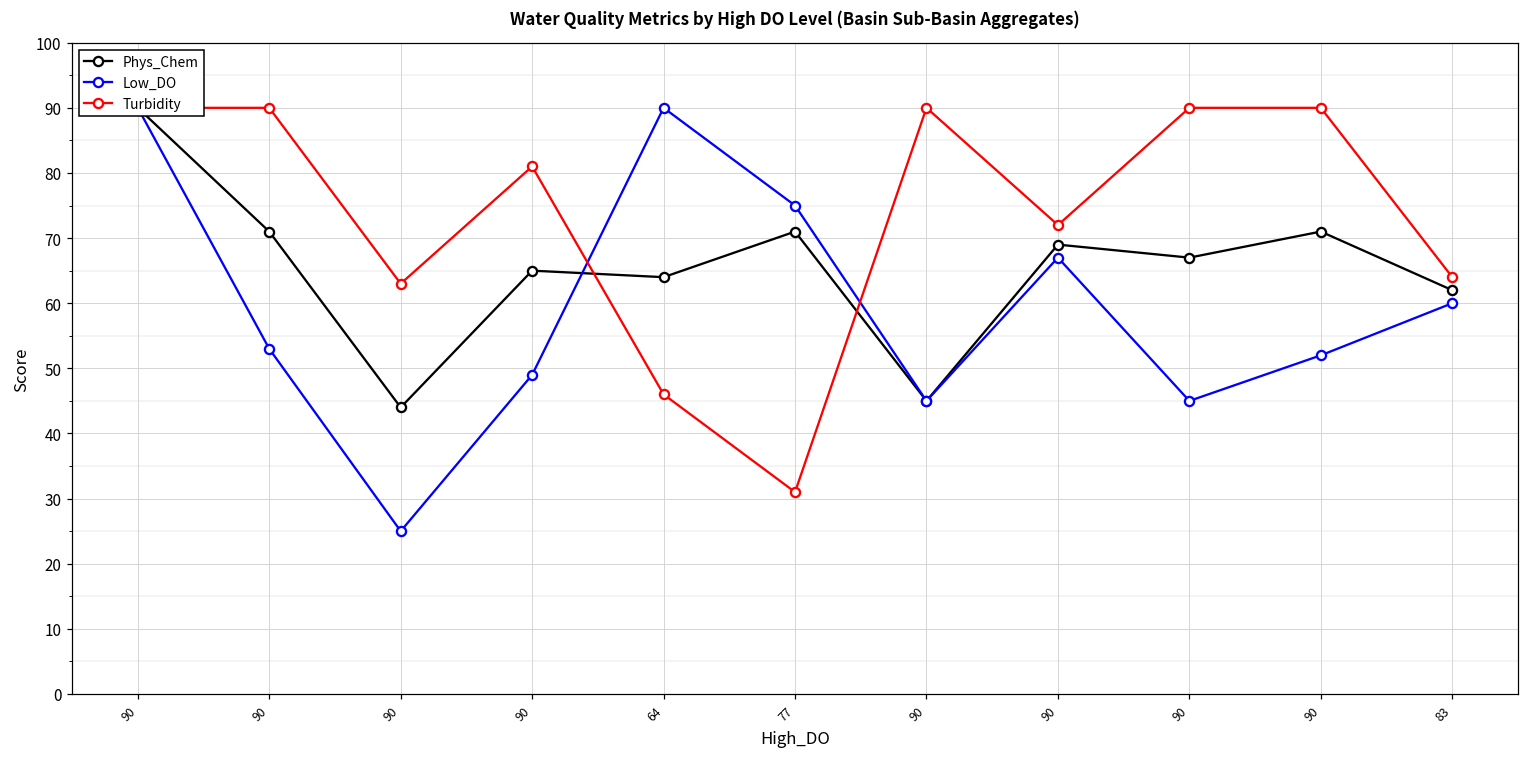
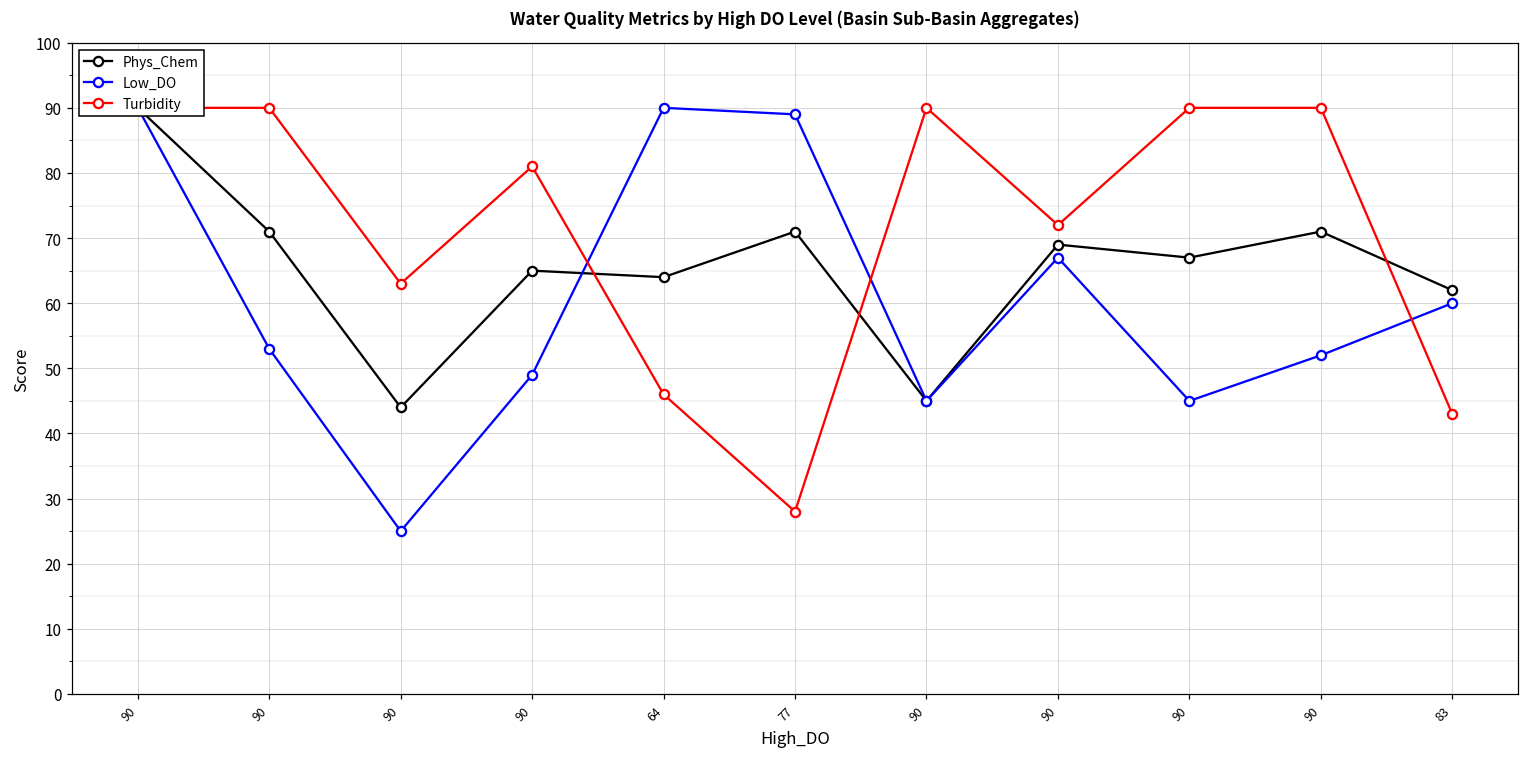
Low_DO, 77: 75 -> 89
Turbidity, 77: 31 -> 28
Turbidity, 83: 64 -> 43
